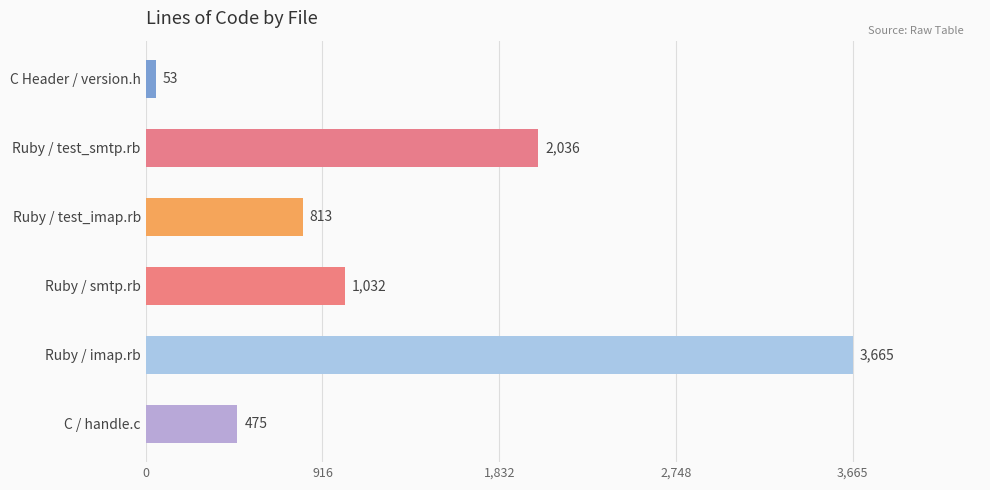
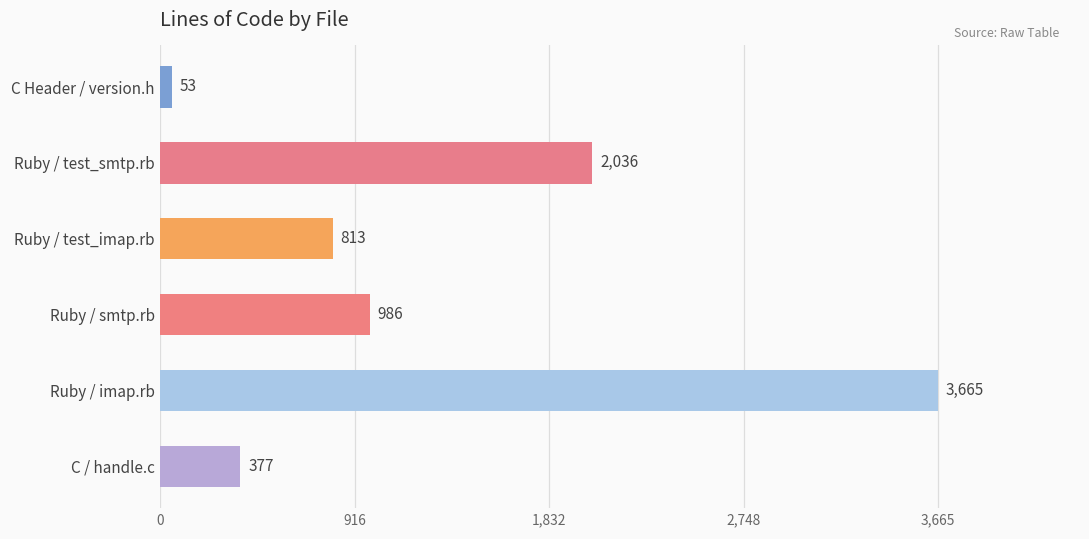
Ruby / smtp.rb: 1,032 -> 986
C / handle.c: 475 -> 377
